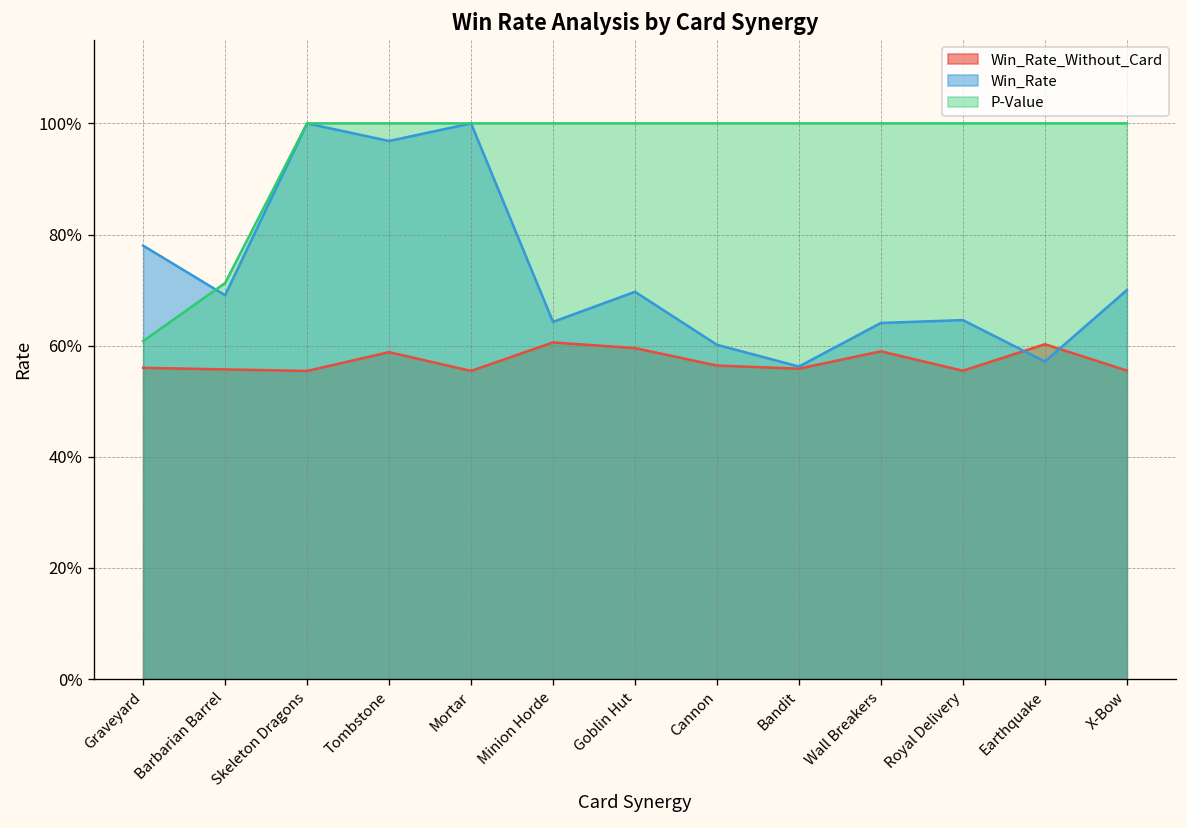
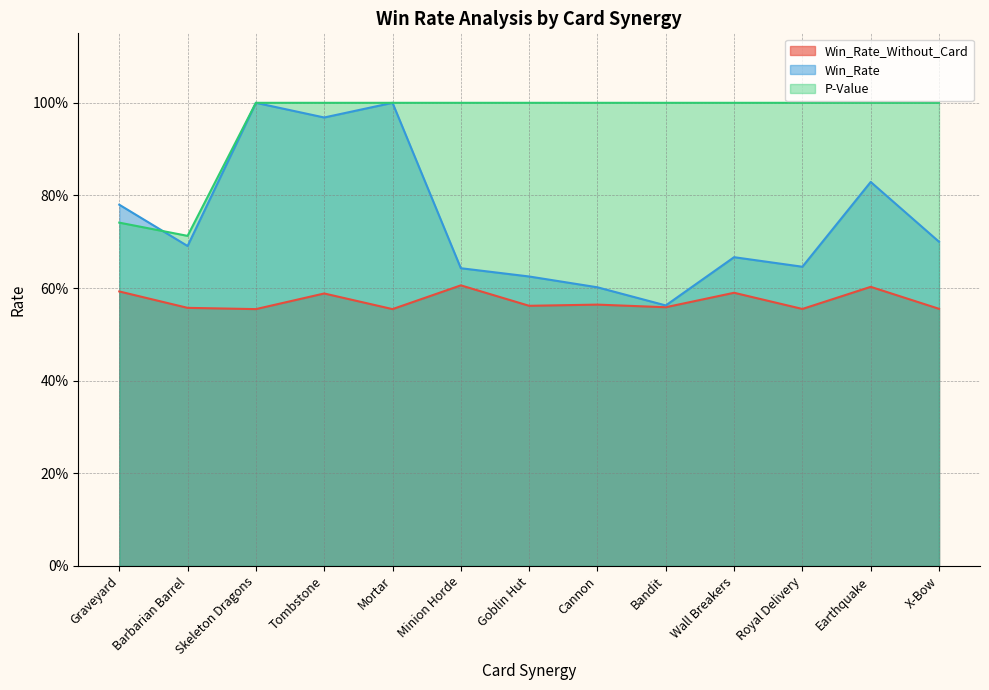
Win_Rate_Without_Card, Graveyard: 56% -> 59%
P-Value, Graveyard: 61% -> 74%
Win_Rate_Without_Card, Goblin Hut: 60% -> 56%
Win_Rate, Goblin Hut: 70% -> 63%
Win_Rate, Wall Breakers: 64% -> 67%
Win_Rate, Earthquake: 57% -> 83%
